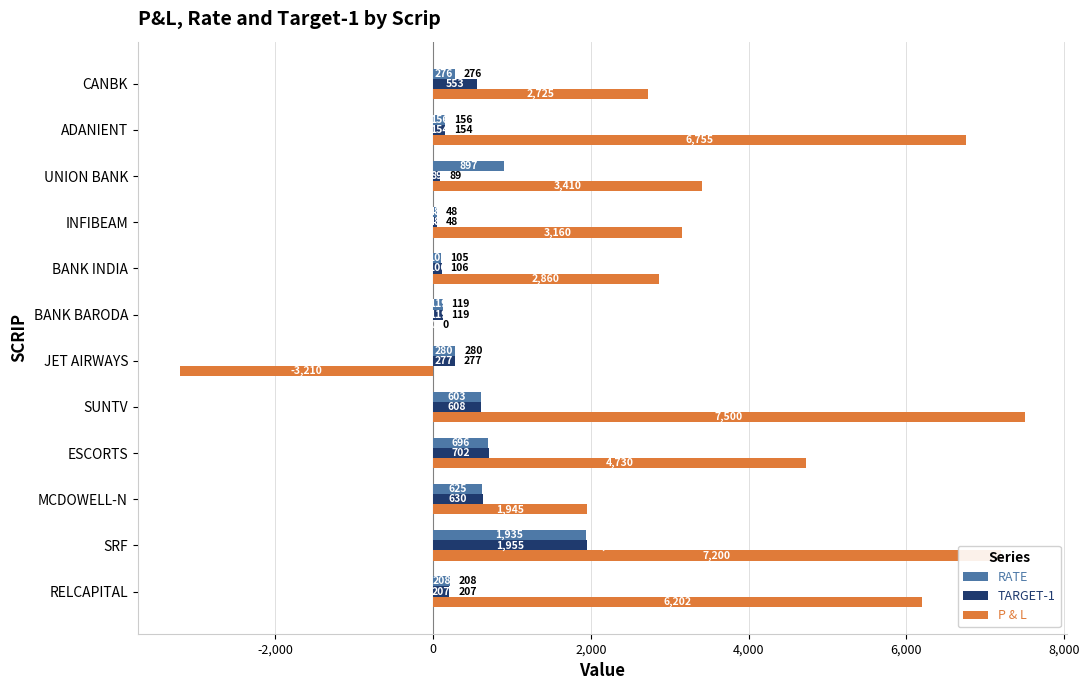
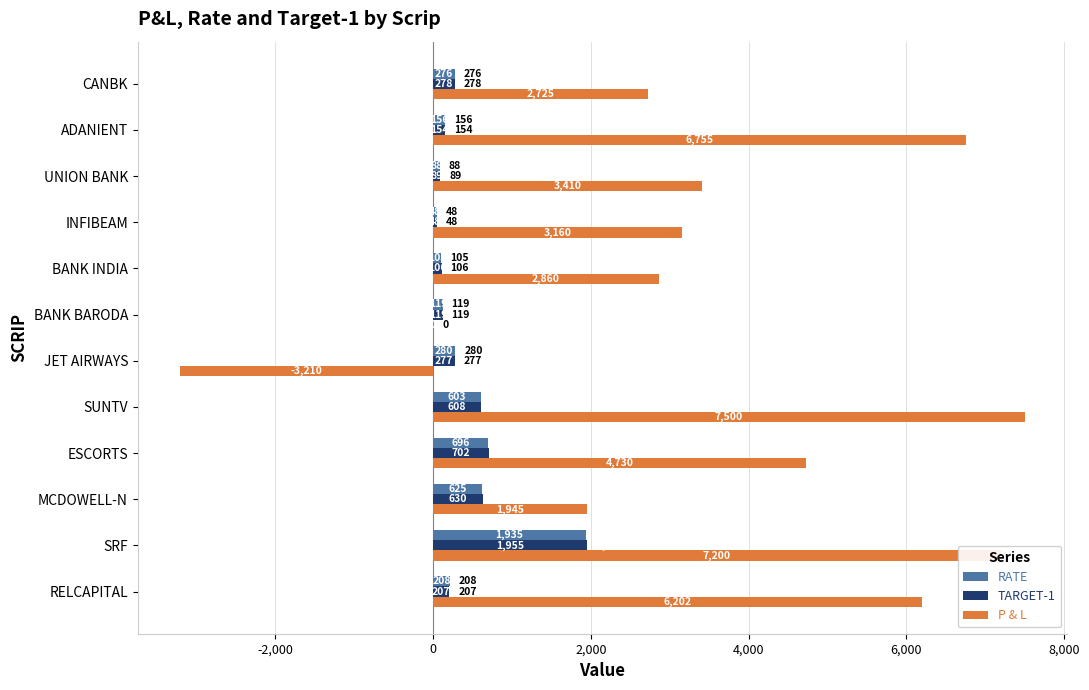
TARGET-1, CANBK: 553 -> 278
RATE, UNION BANK: 900 -> 100
